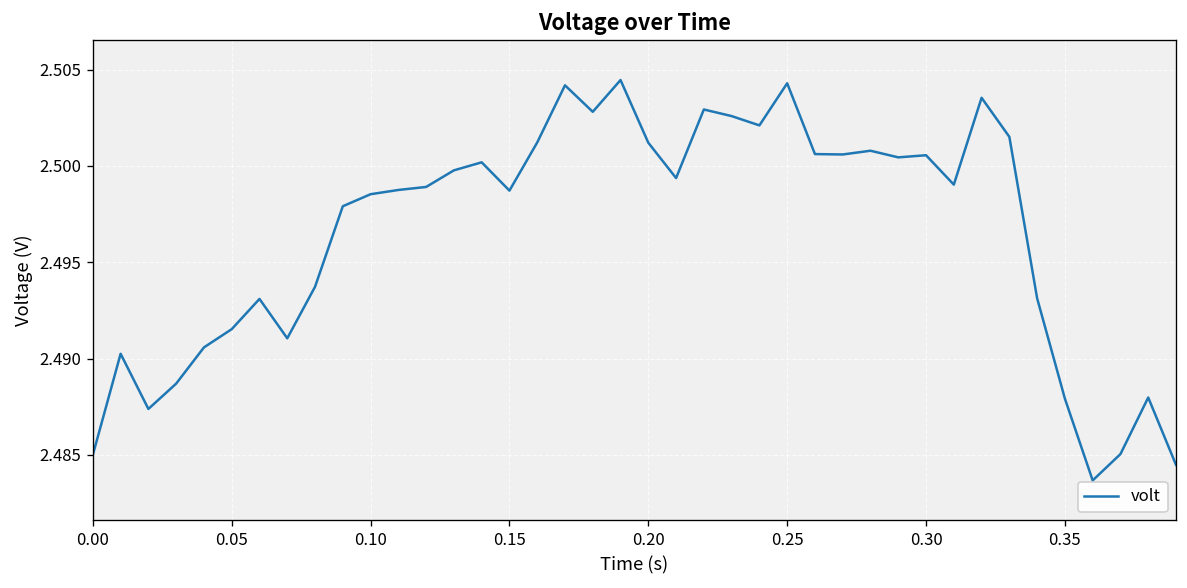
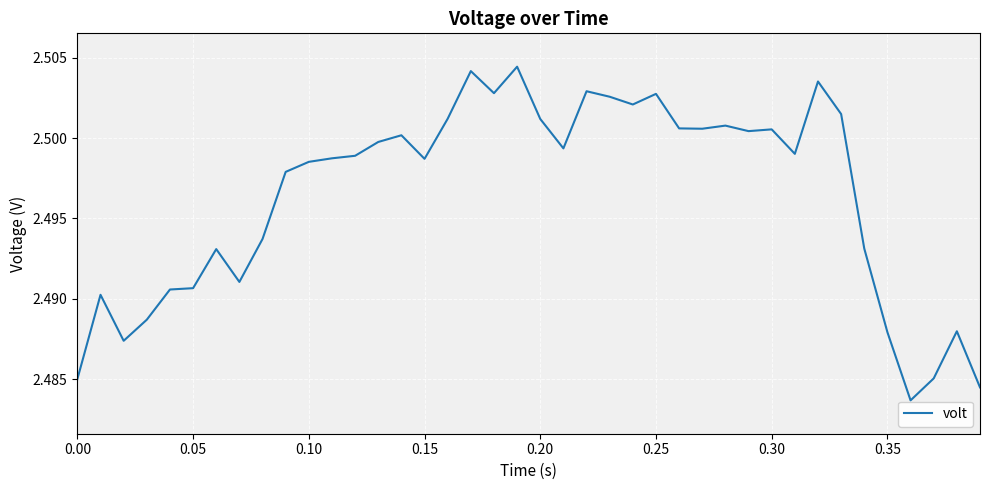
0.05: 2.4915 -> 2.4907
0.25: 2.5043 -> 2.5028
